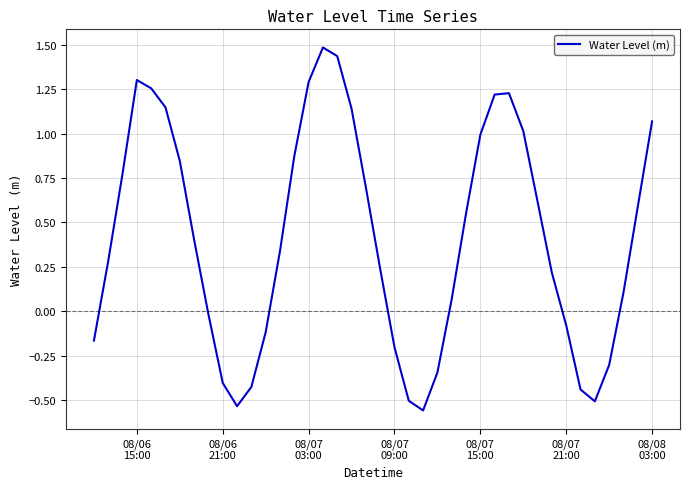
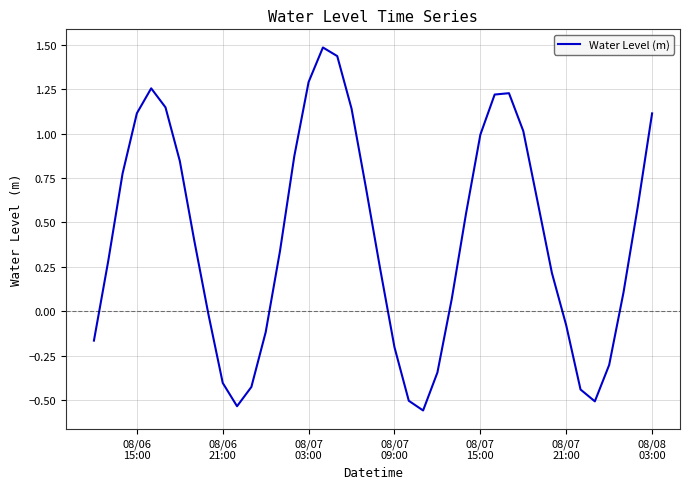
08/06 15:00: 1.30 -> 1.11
08/08 03:00: 1.07 -> 1.11
